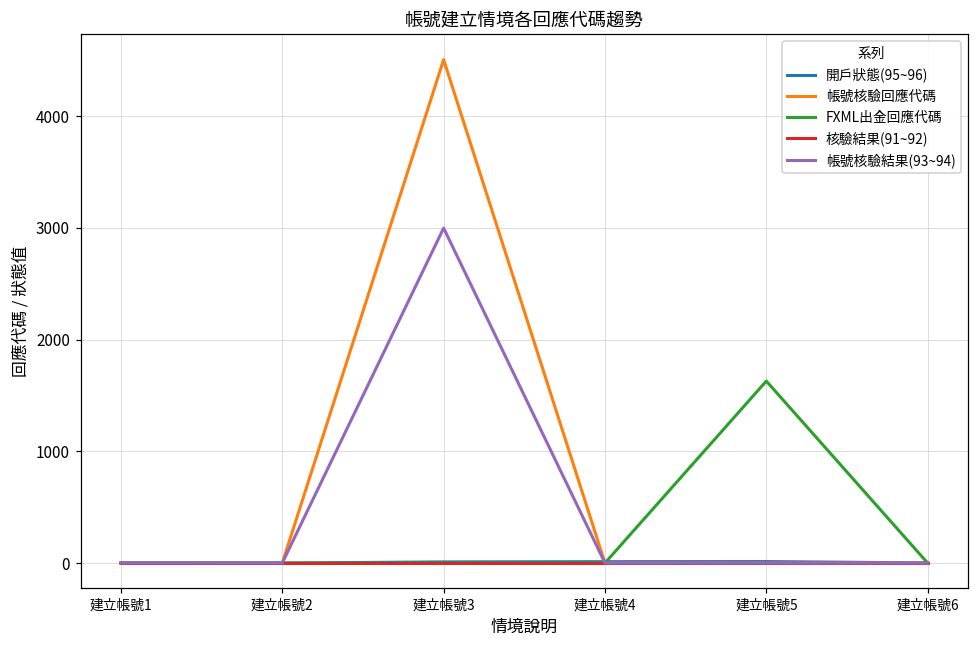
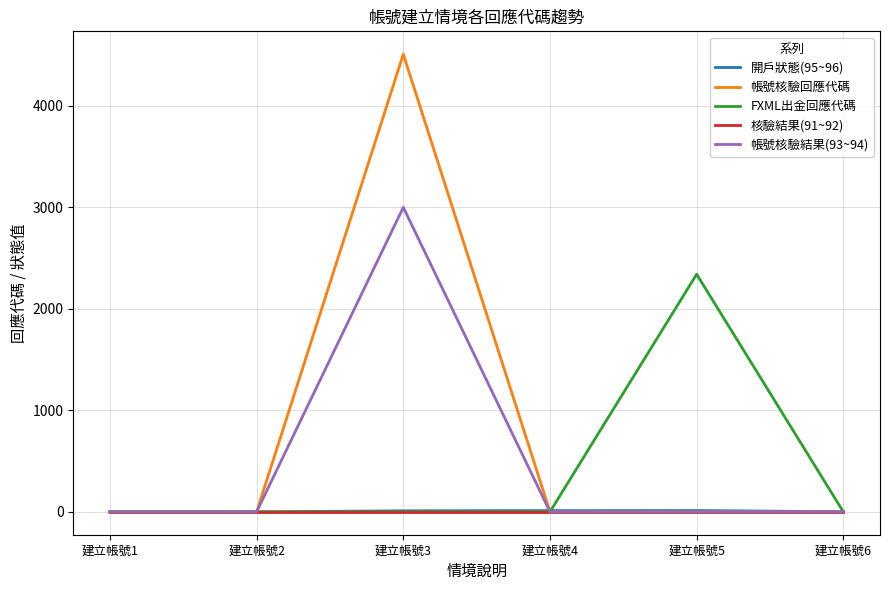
FXML出金回應代碼, 建立帳號5: 1630 -> 2340
